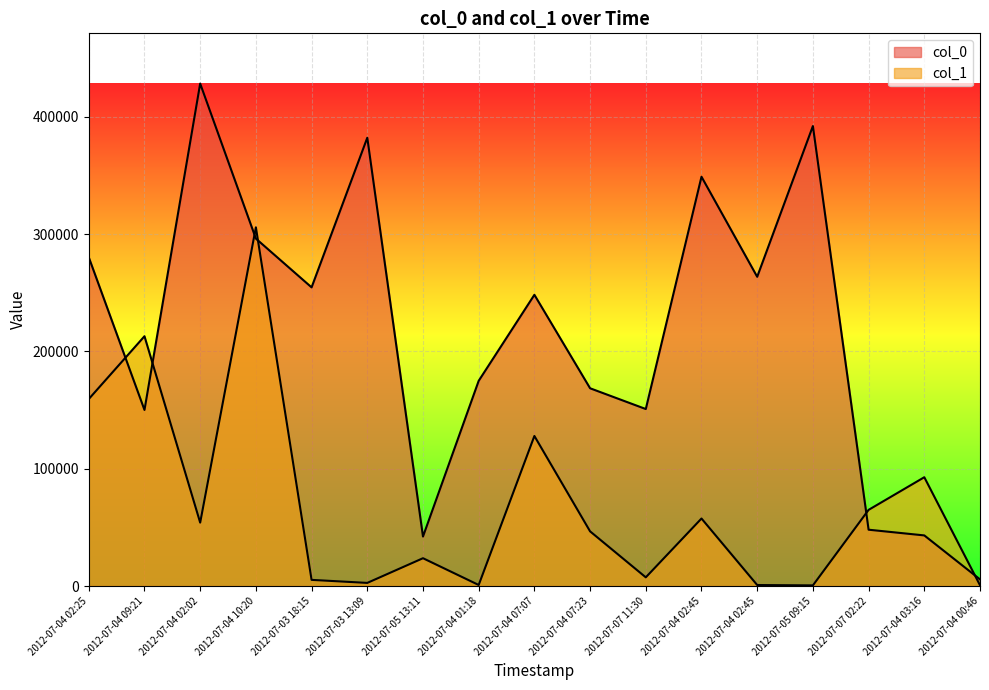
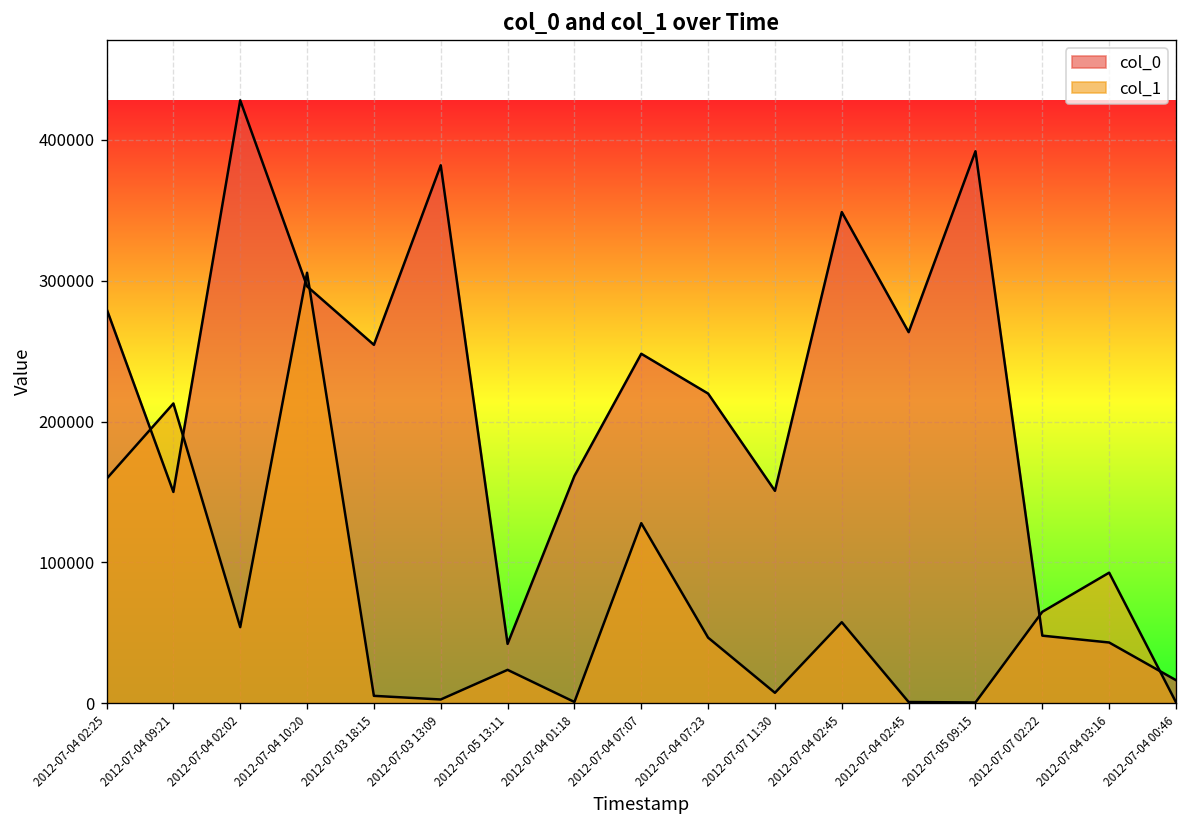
col_0, 2012-07-04 01:18: 175000 -> 161000
col_0, 2012-07-04 07:23: 169000 -> 220000
col_0, 2012-07-04 00:46: 6000 -> 16000
